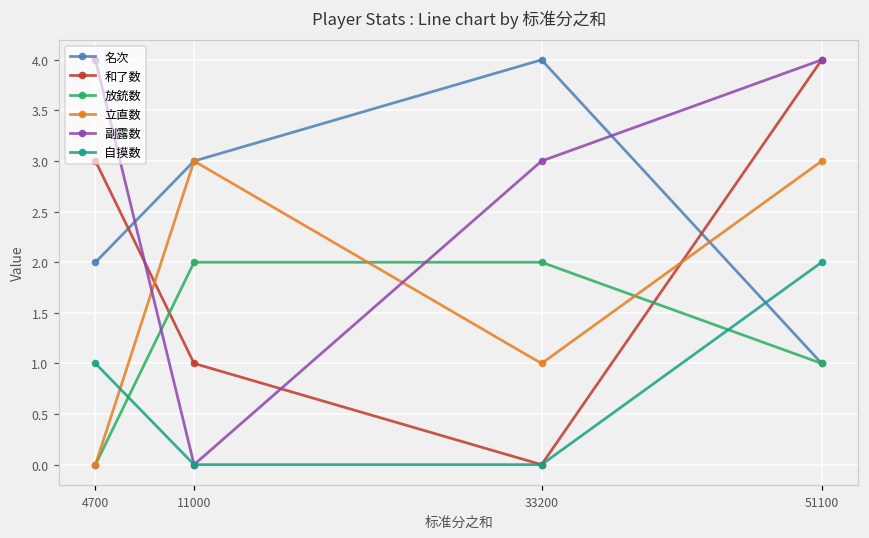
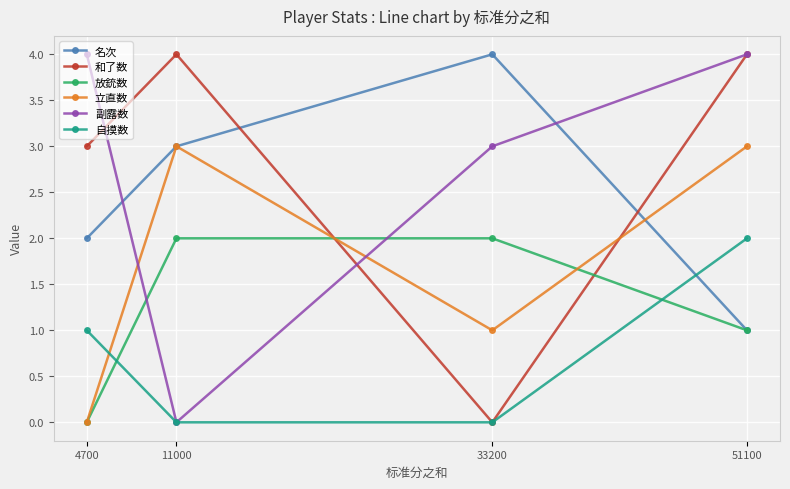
和了数, 11000: 1 -> 4
